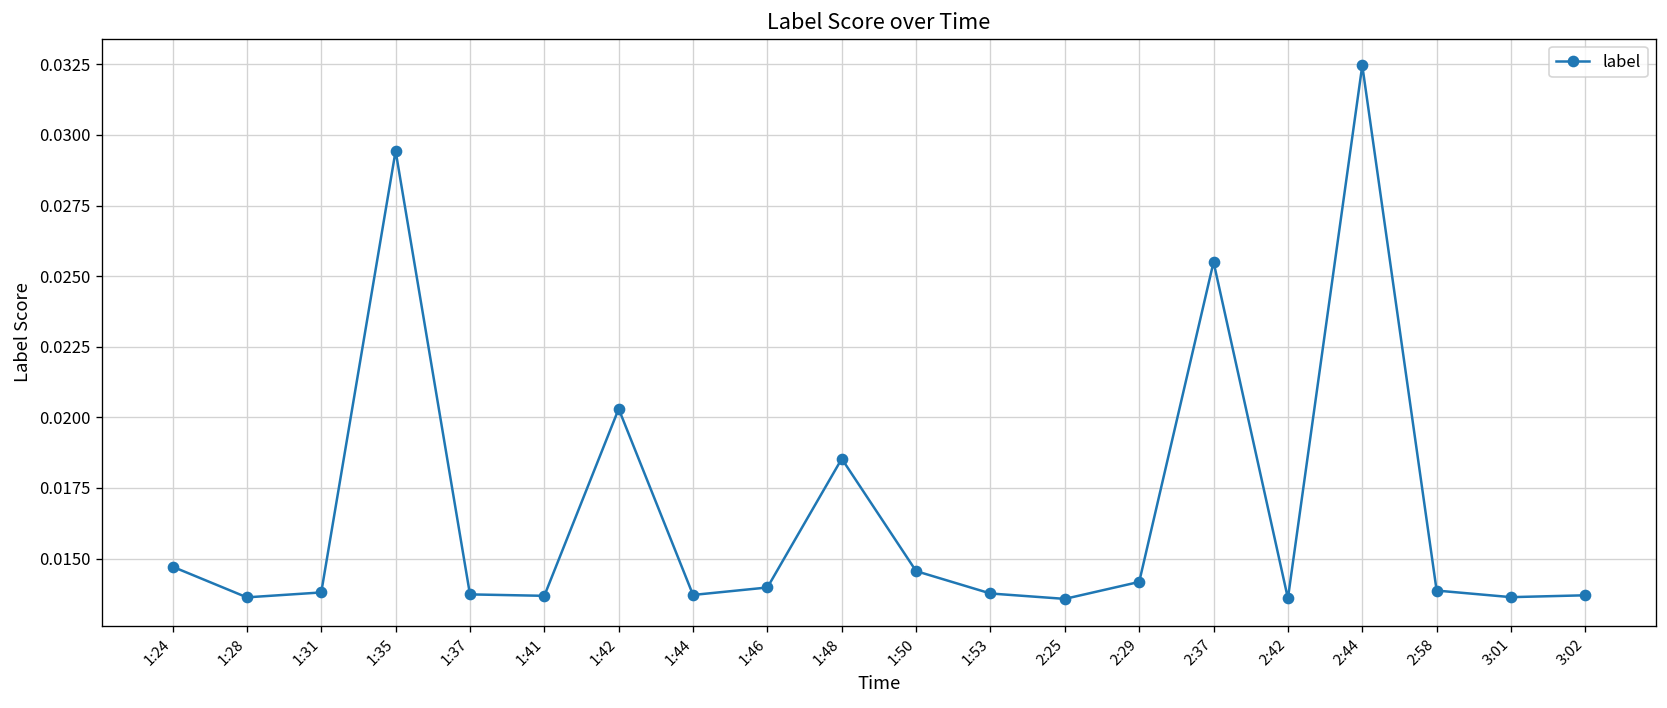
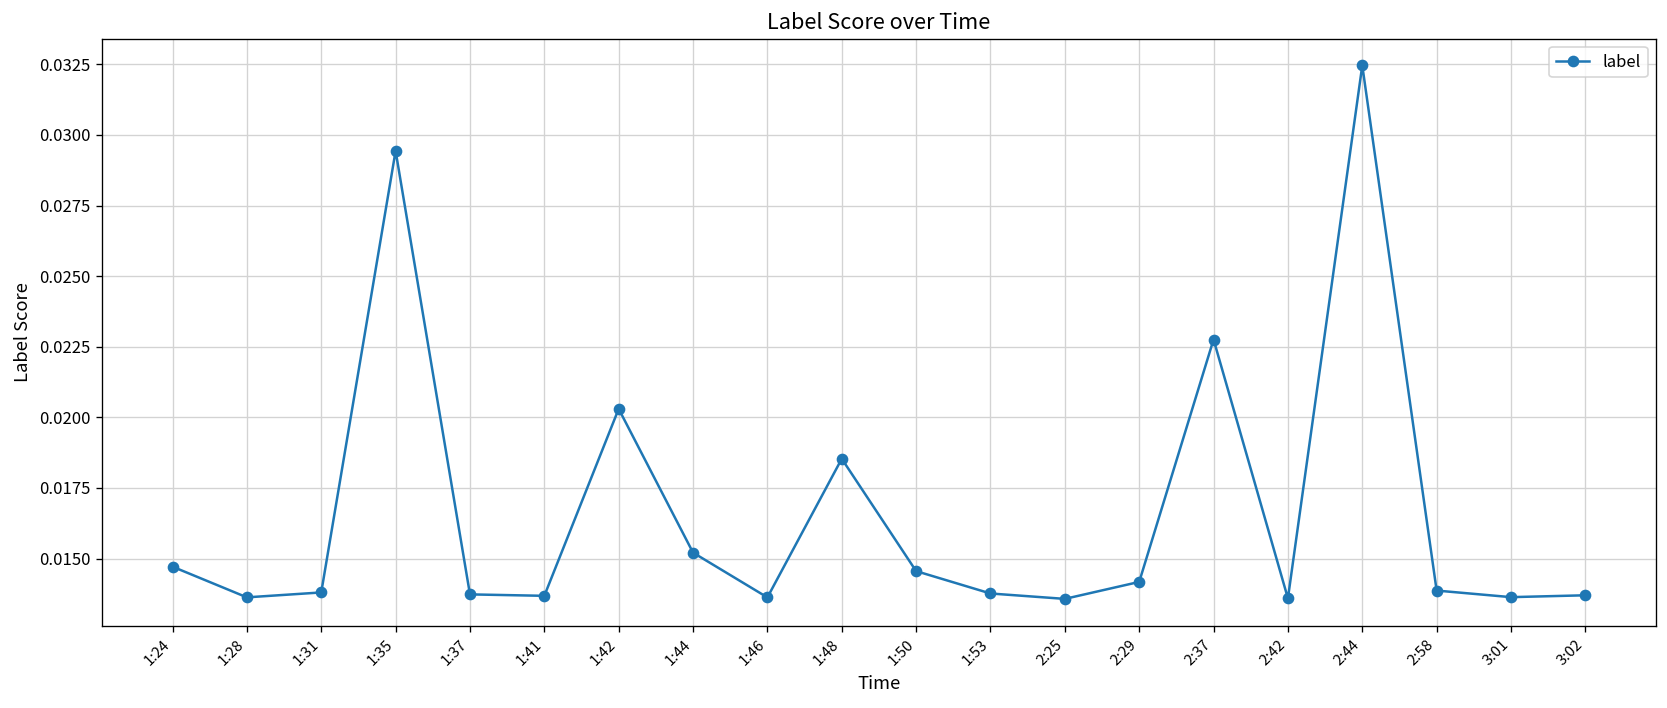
1:44: 0.0137 -> 0.0152
1:46: 0.0140 -> 0.0136
2:37: 0.0255 -> 0.0228
